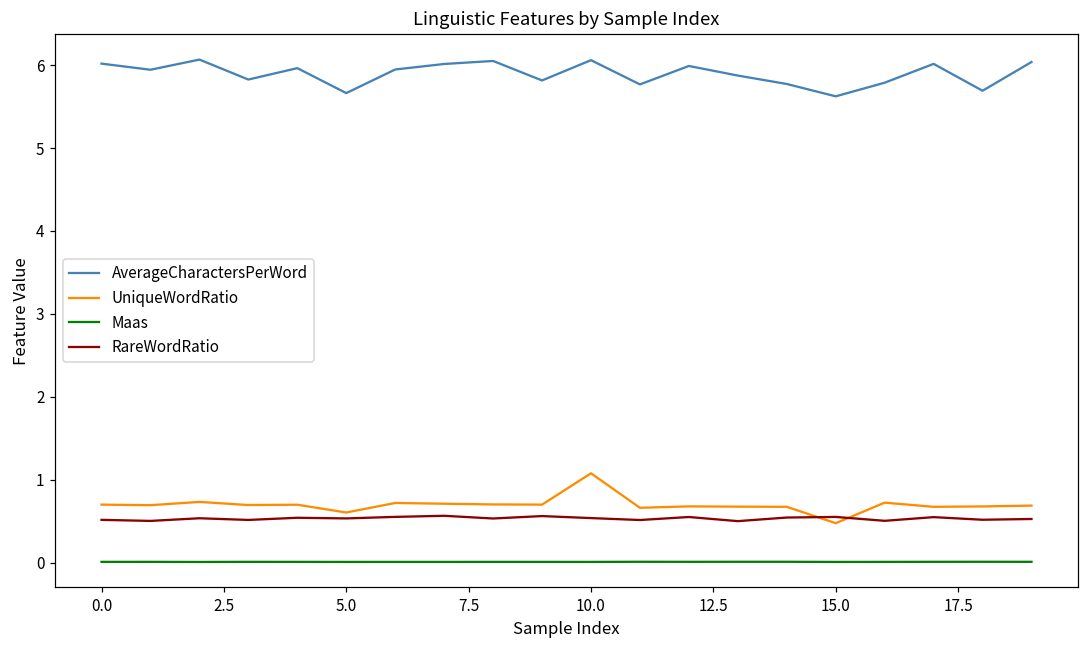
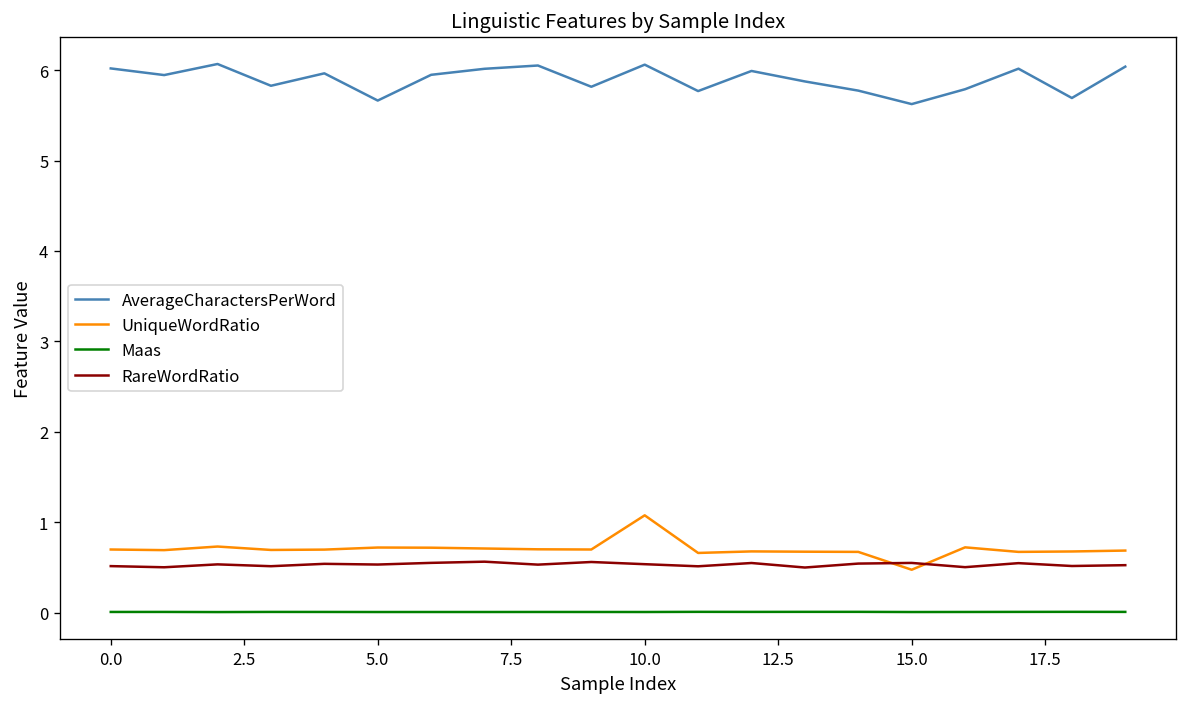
UniqueWordRatio, 5.0: 0.6 -> 0.7
